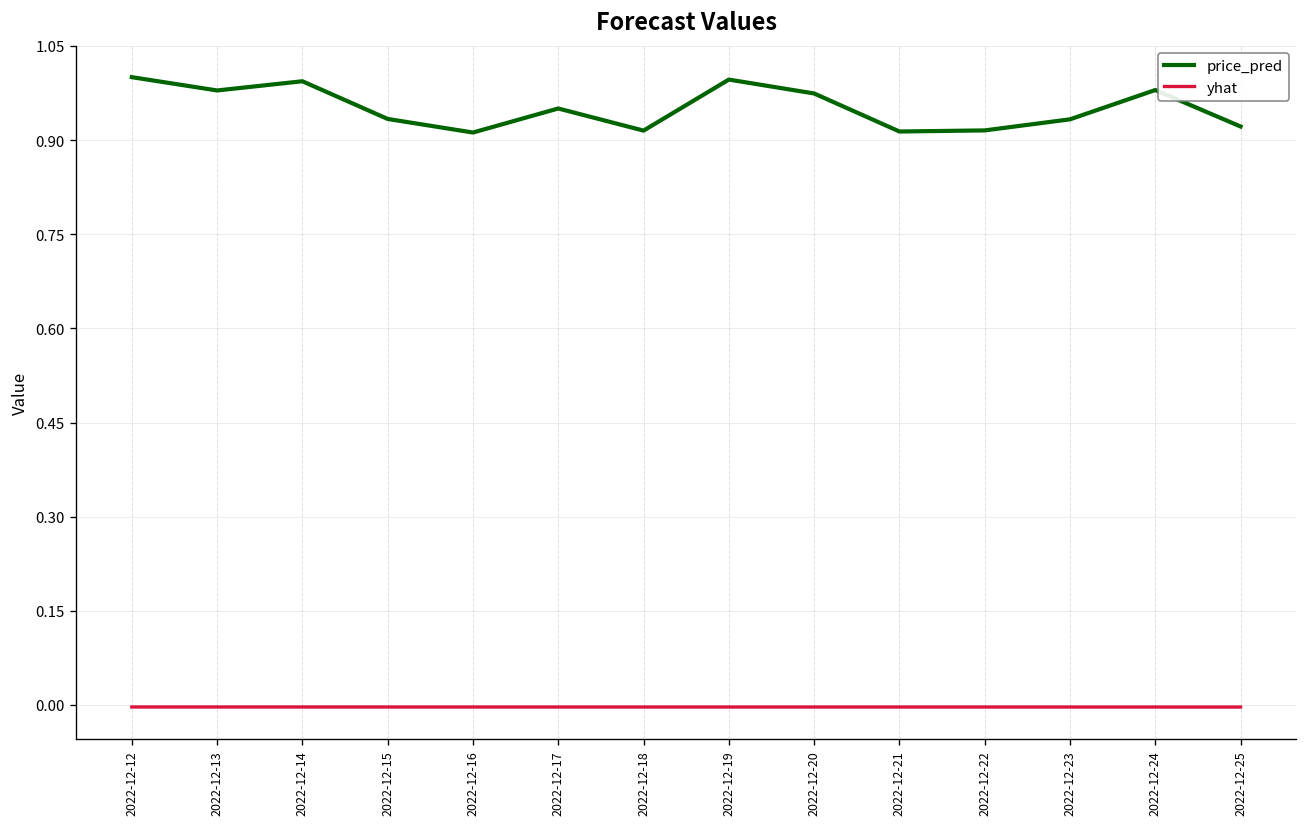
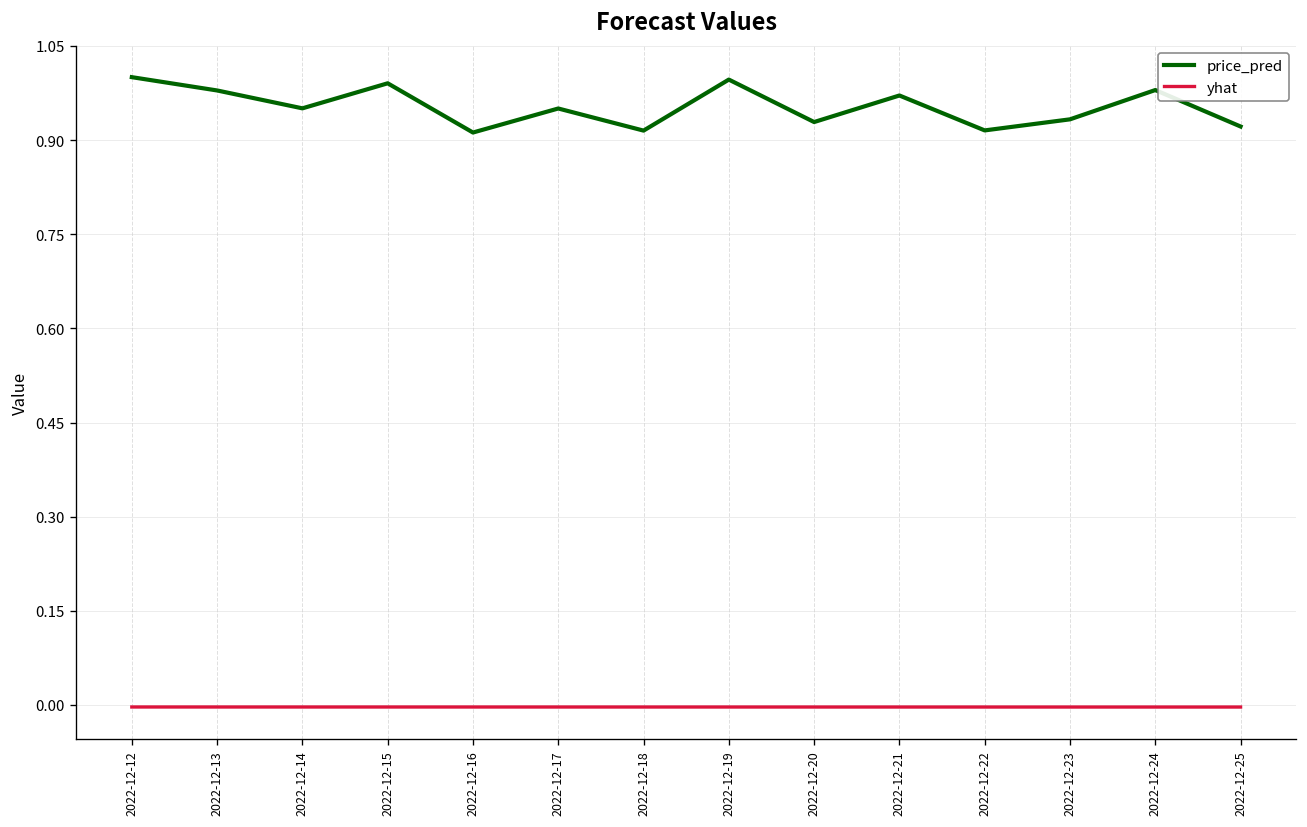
price_pred, 2022-12-14: 0.99 -> 0.95
price_pred, 2022-12-15: 0.93 -> 0.99
price_pred, 2022-12-20: 0.97 -> 0.93
price_pred, 2022-12-21: 0.91 -> 0.97
